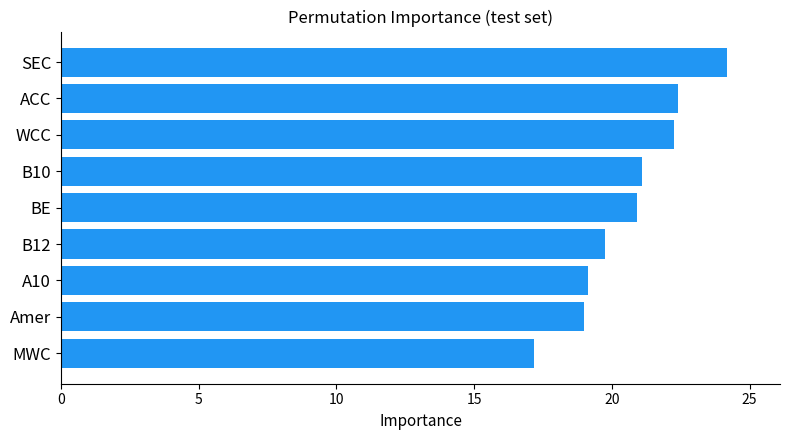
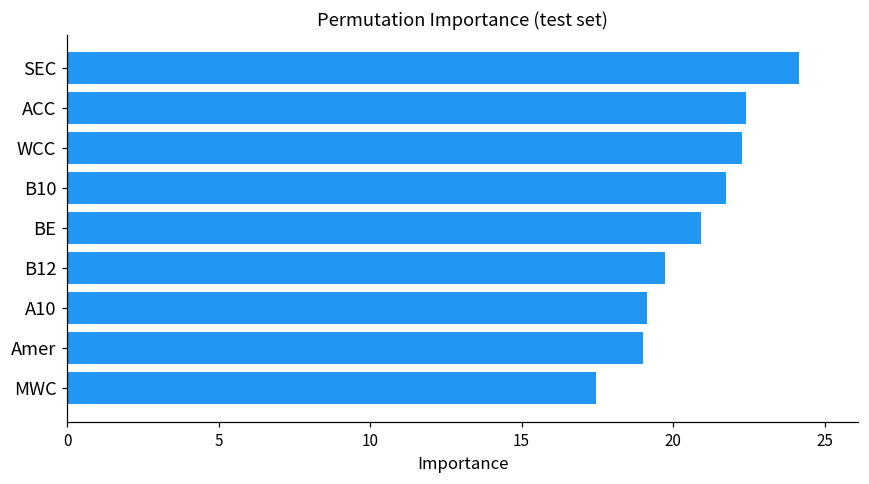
B10: 21.1 -> 21.8
MWC: 17.2 -> 17.5
